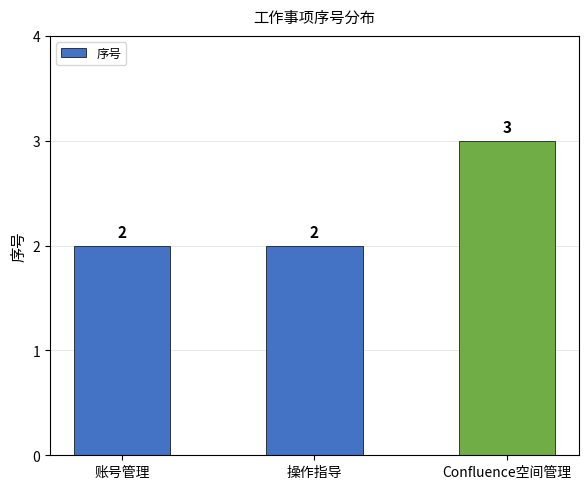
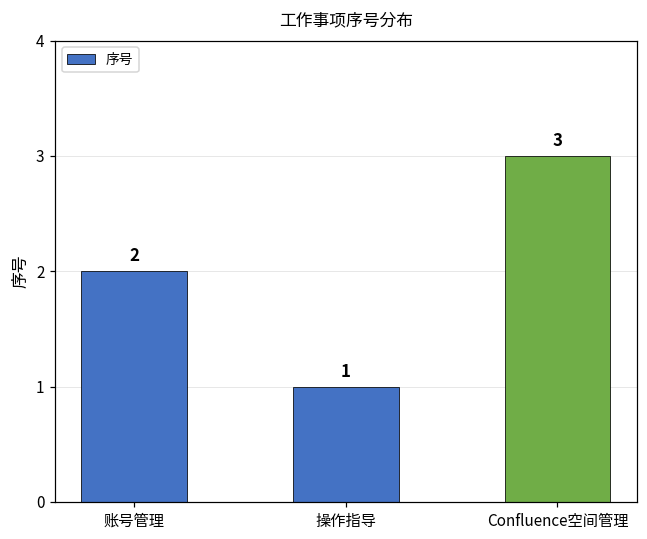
操作指导: 2 -> 1
